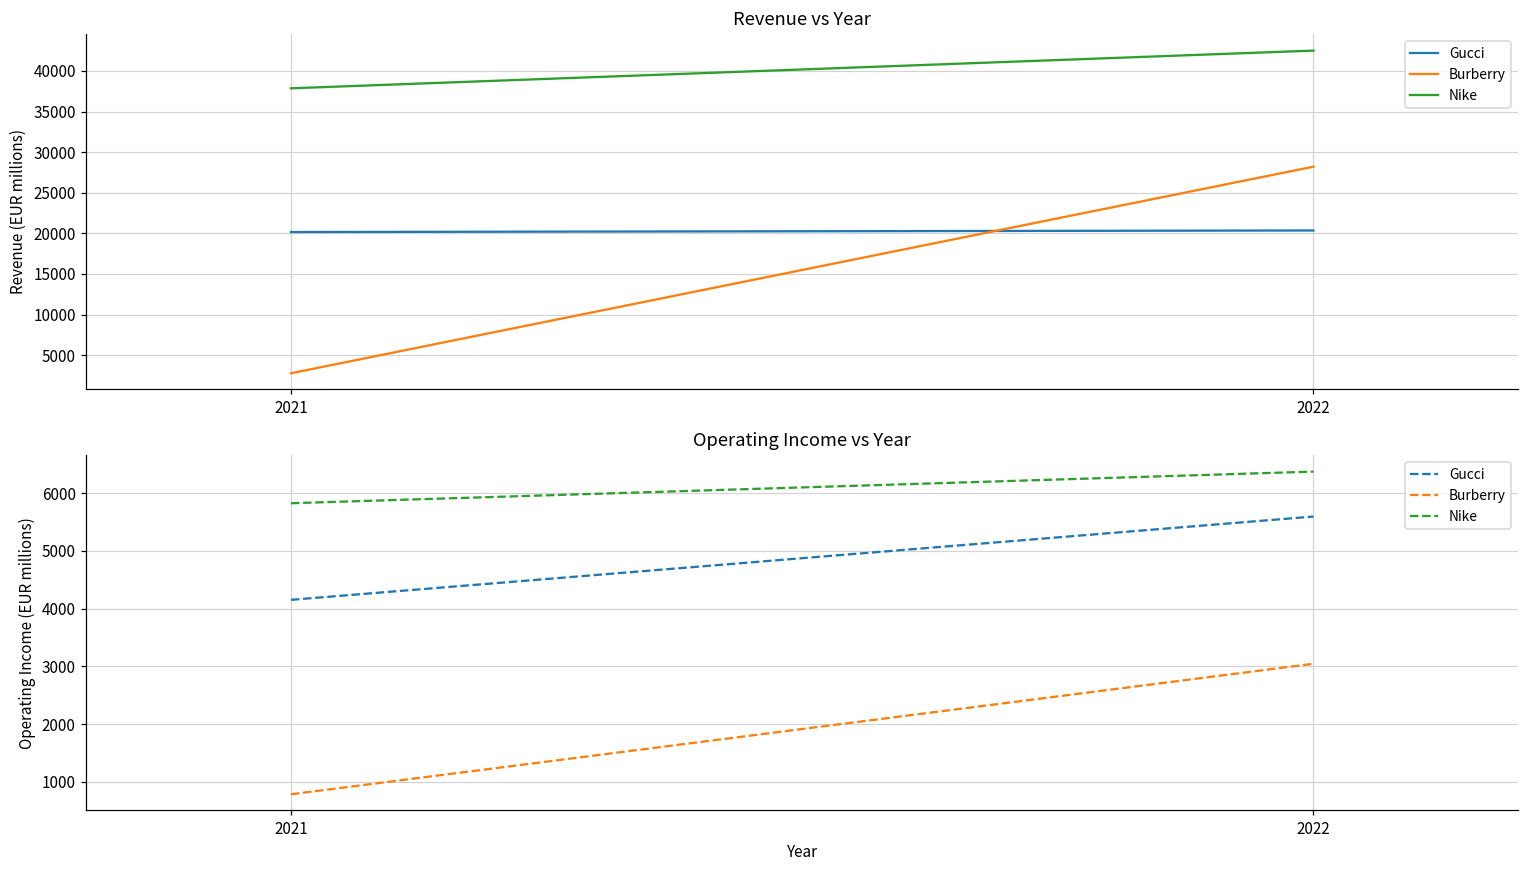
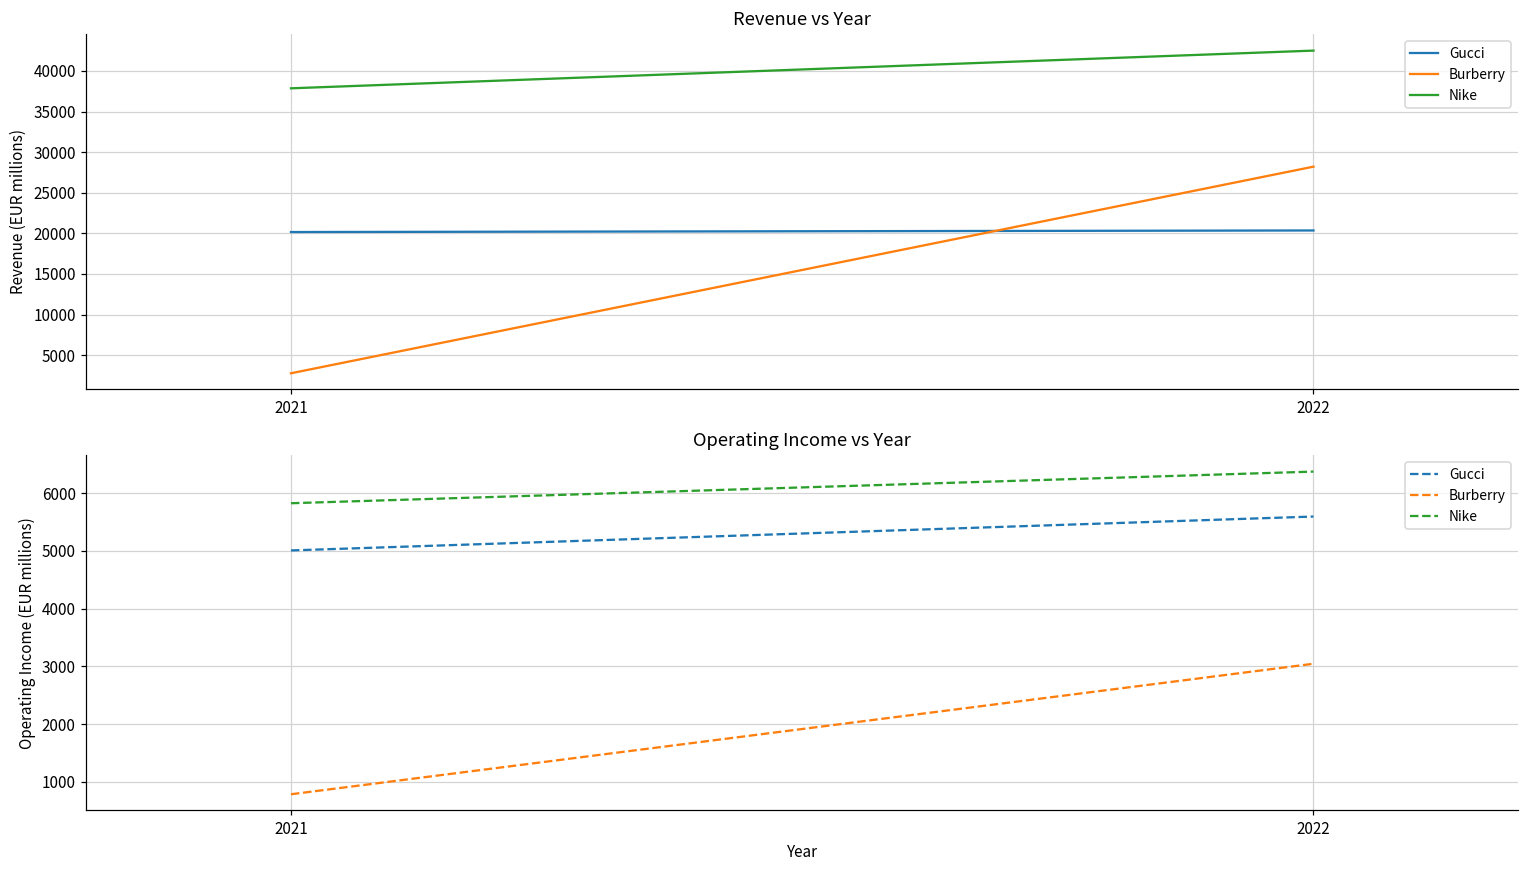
Operating Income vs Year, Gucci, 2021: 4200 -> 5000
